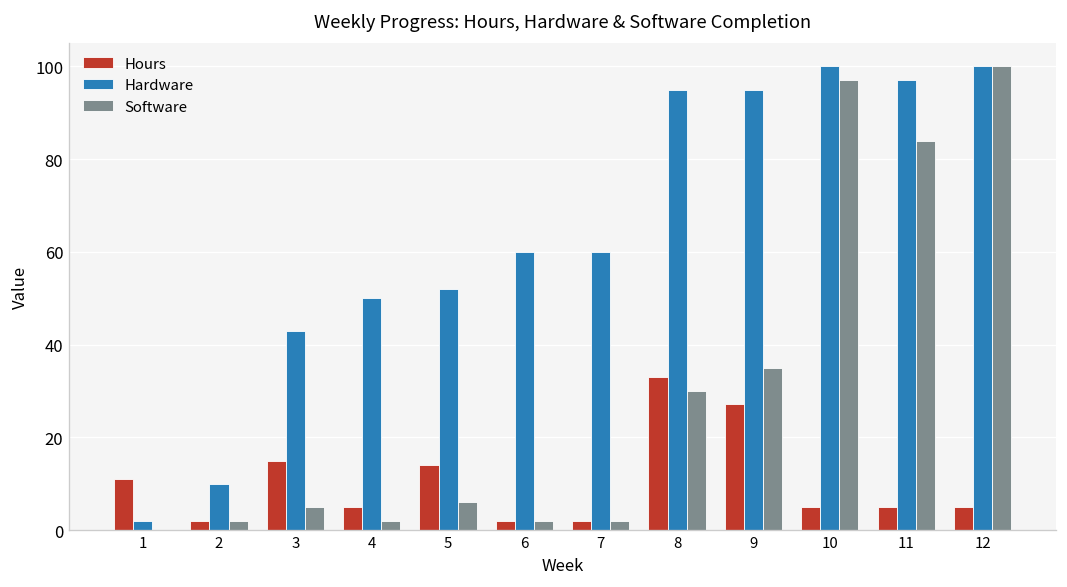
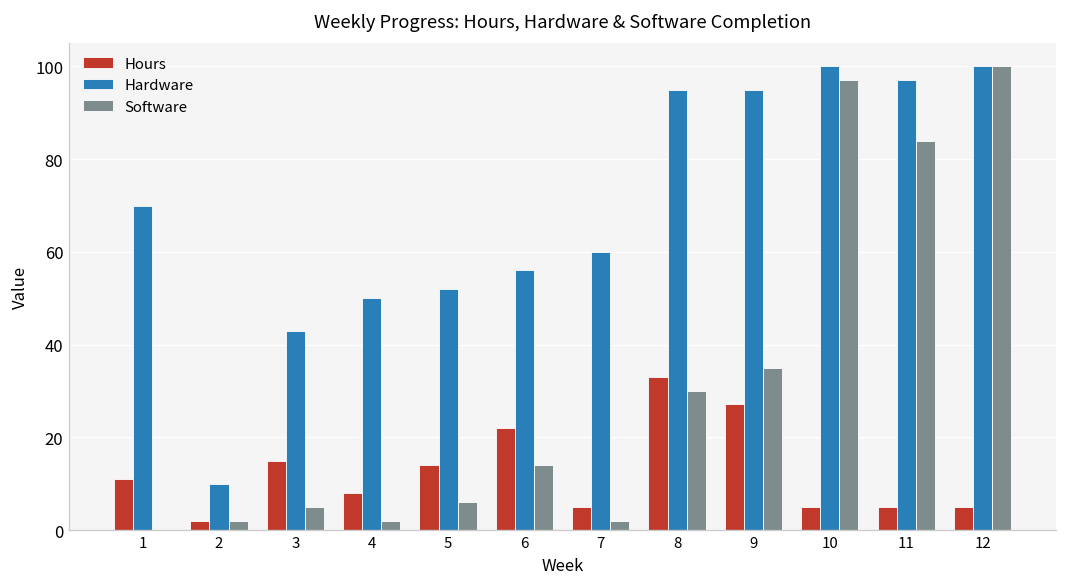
Hardware, 1: 2 -> 70
Hours, 4: 5 -> 8
Hours, 6: 2 -> 22
Hardware, 6: 60 -> 56
Software, 6: 2 -> 14
Hours, 7: 2 -> 5
